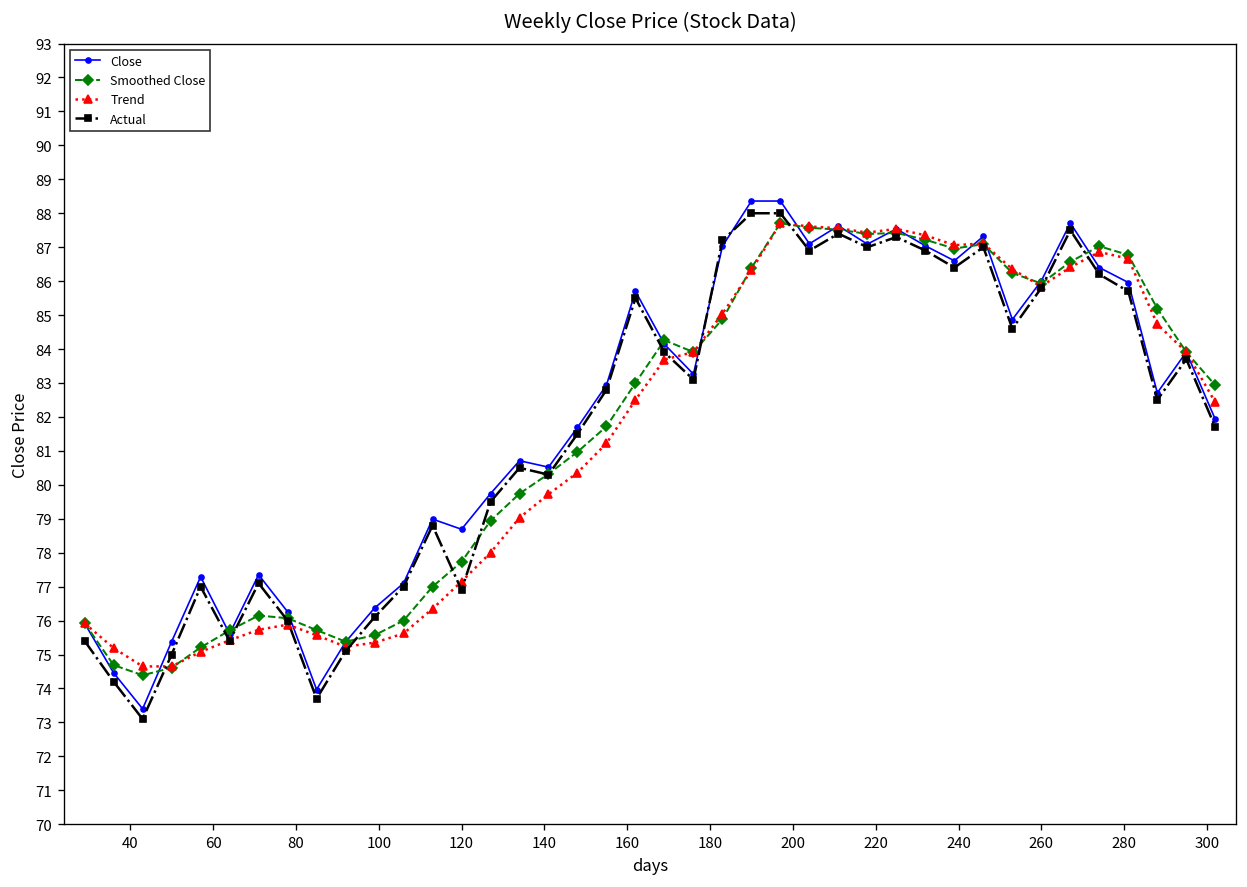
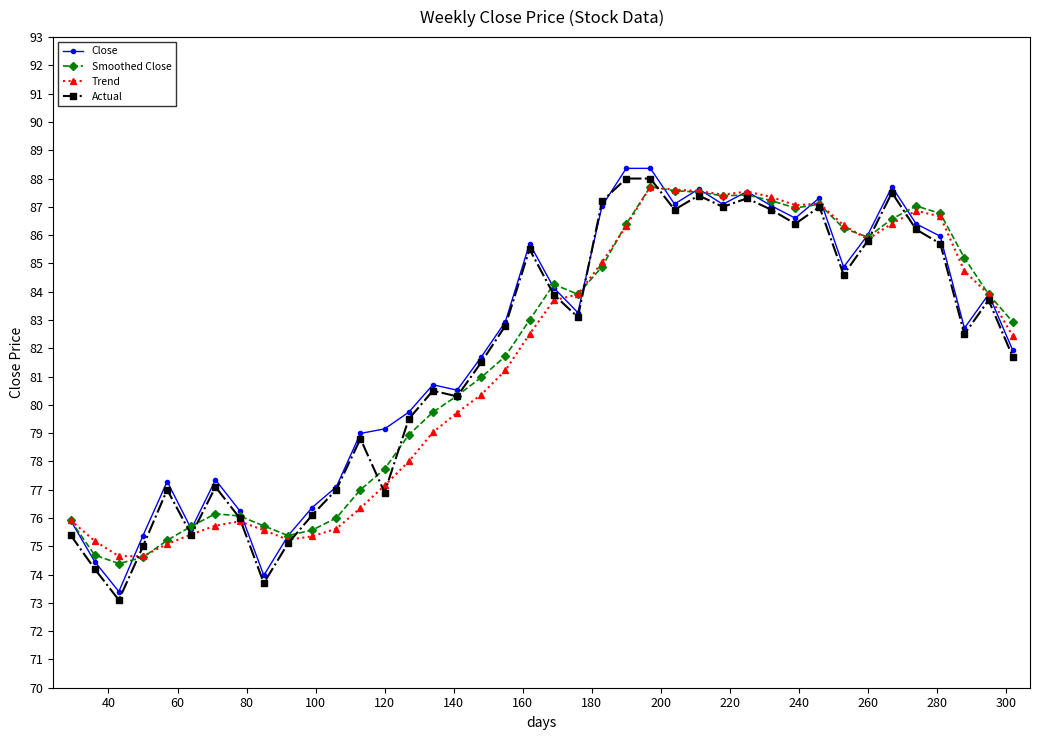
Close, 120: 78.7 -> 79.2
